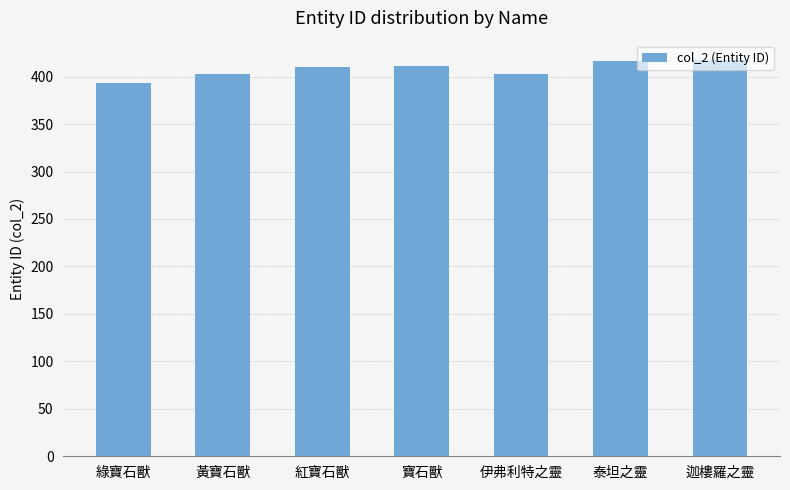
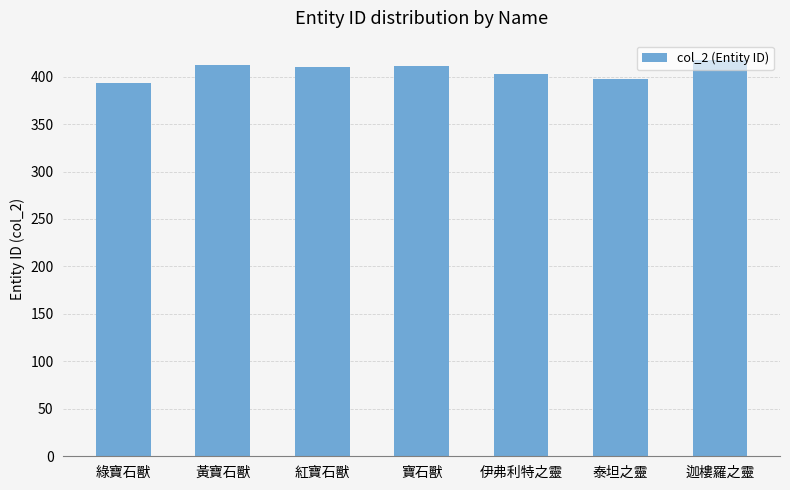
黃寶石獸: 400 -> 410
泰坦之靈: 420 -> 400
